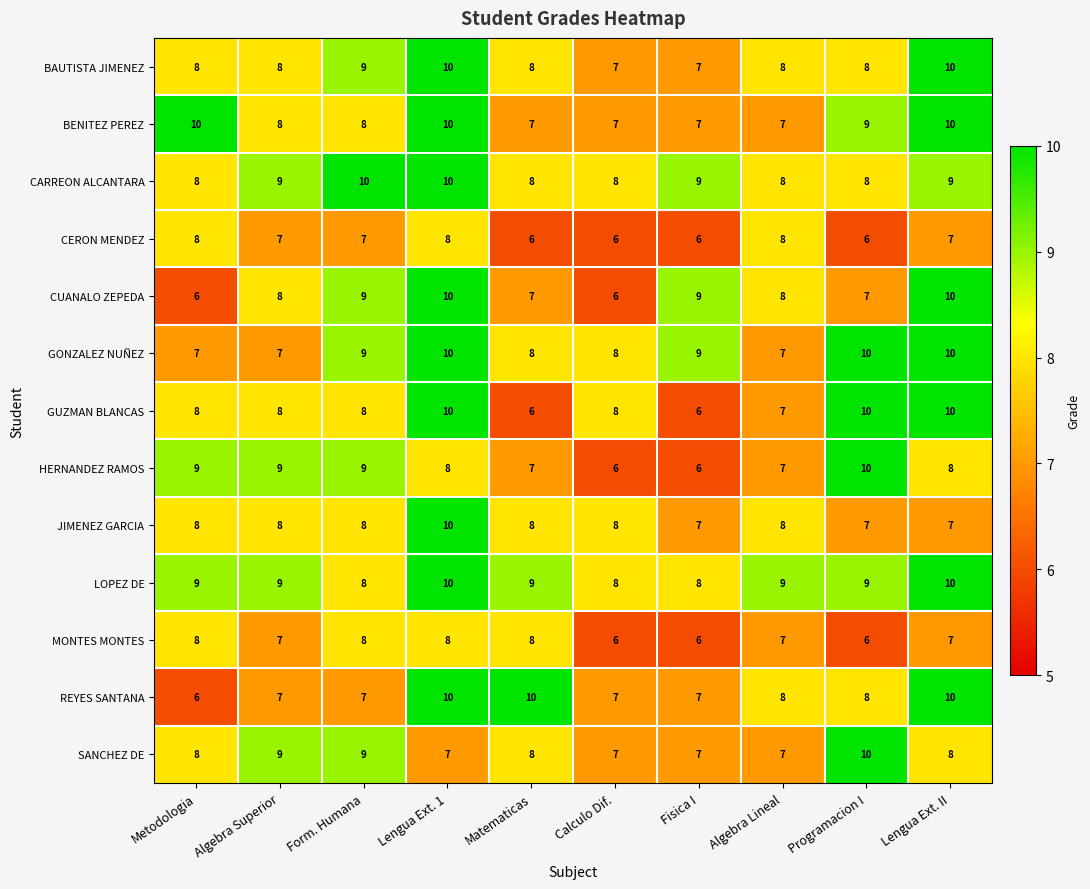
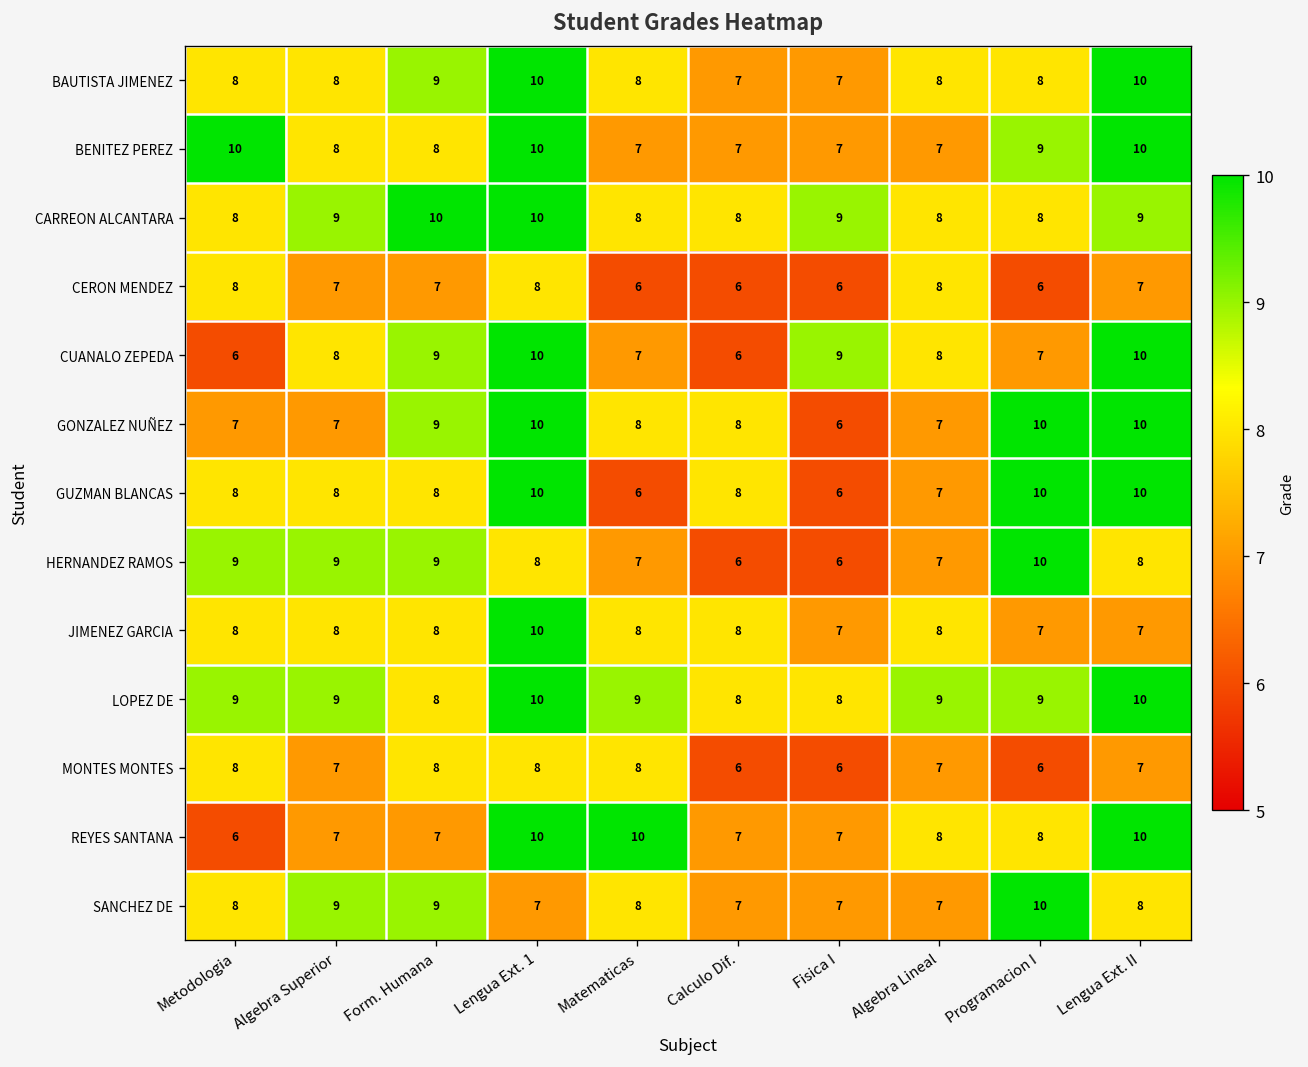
GONZALEZ NUÑEZ, Fisica I: 9 -> 6
